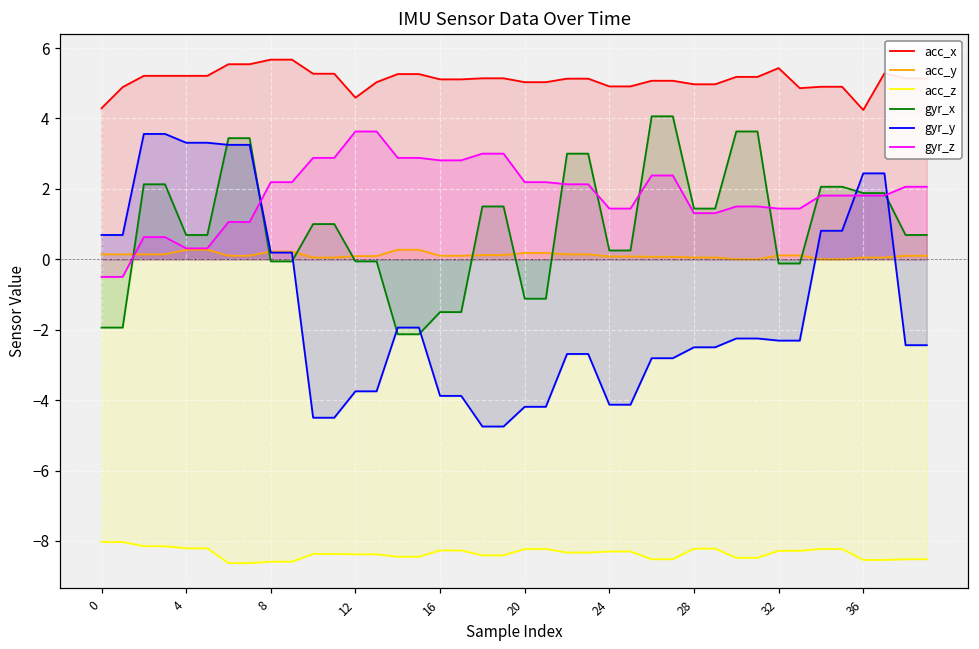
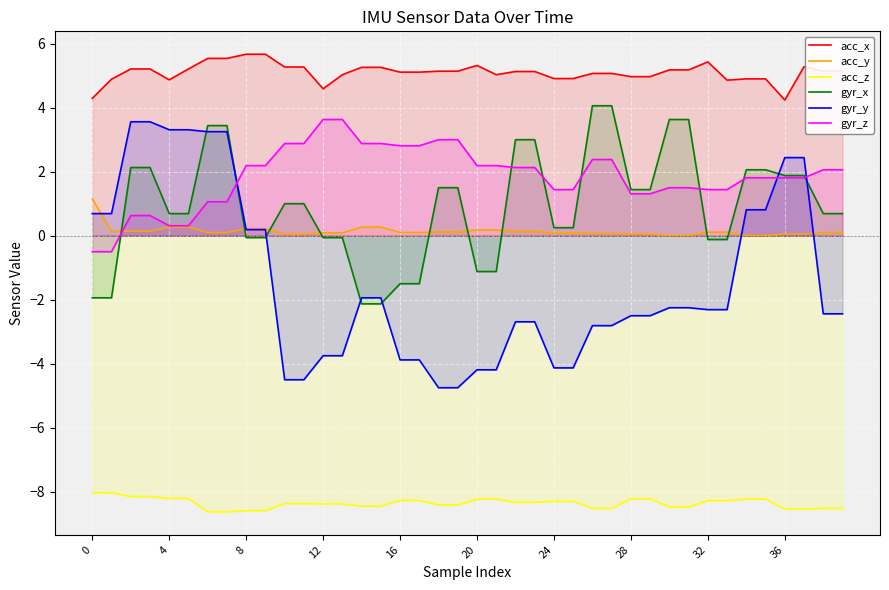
acc_y, 0: 0.1 -> 1.2
acc_x, 4: 5.2 -> 4.9
acc_x, 20: 5.0 -> 5.3
